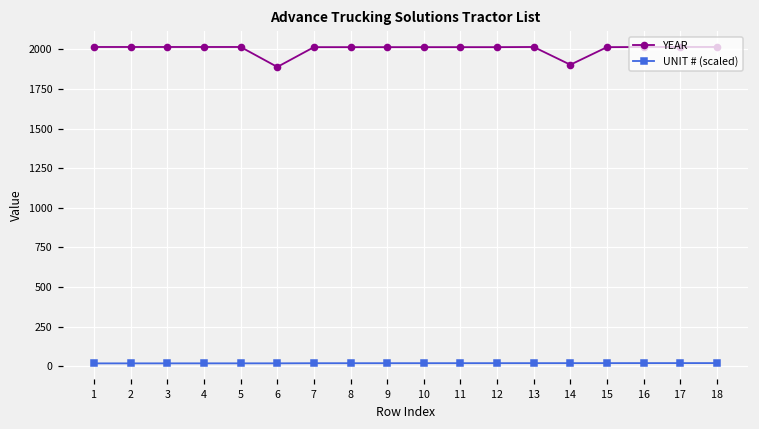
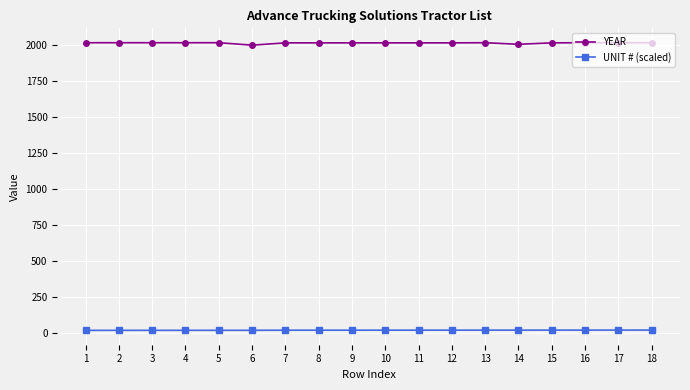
YEAR, 6: 1890 -> 2000
YEAR, 14: 1900 -> 2000
